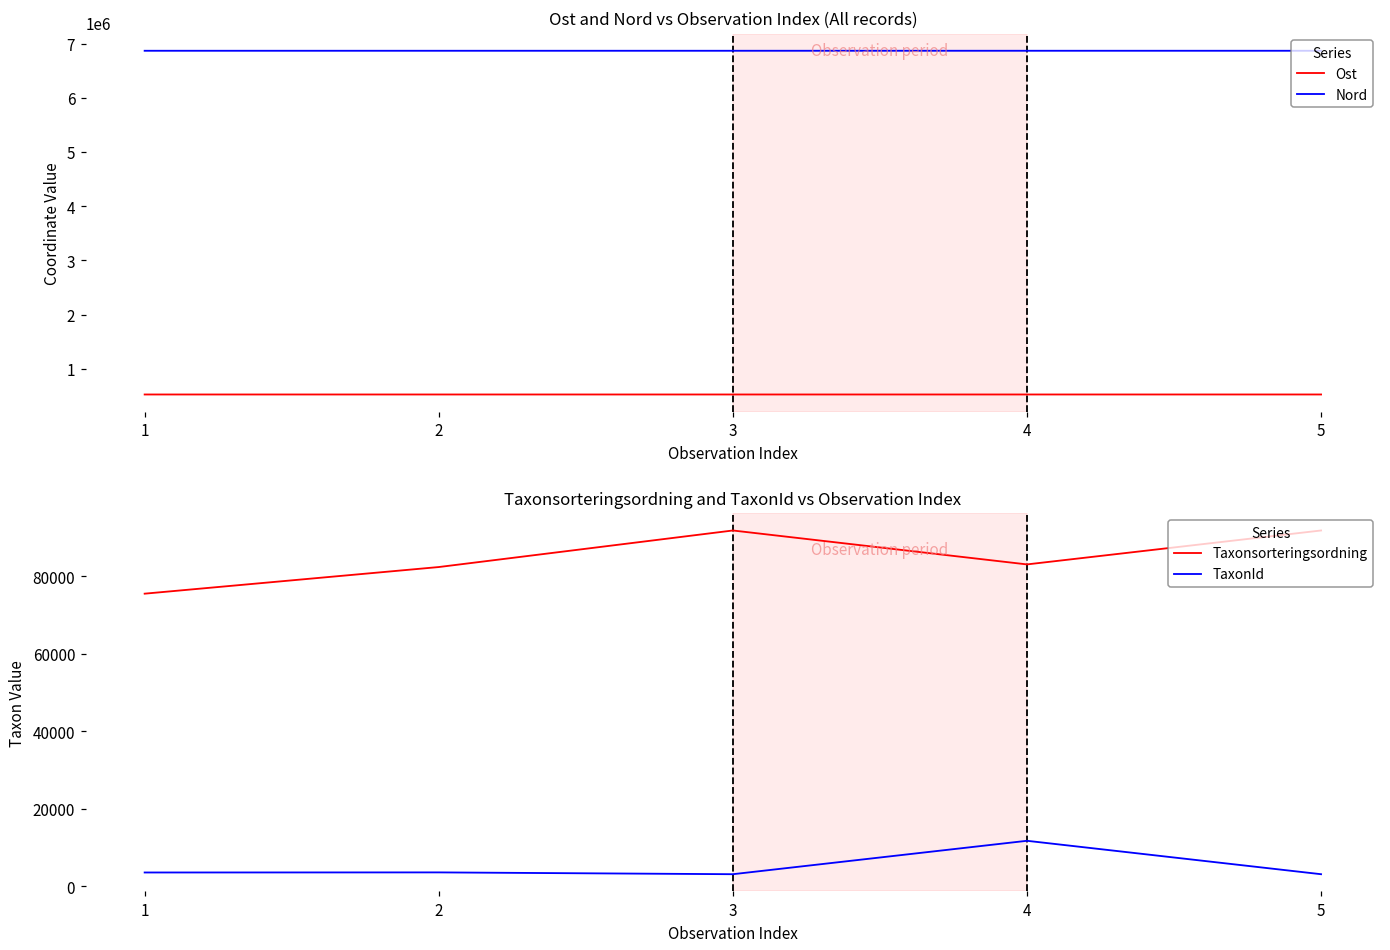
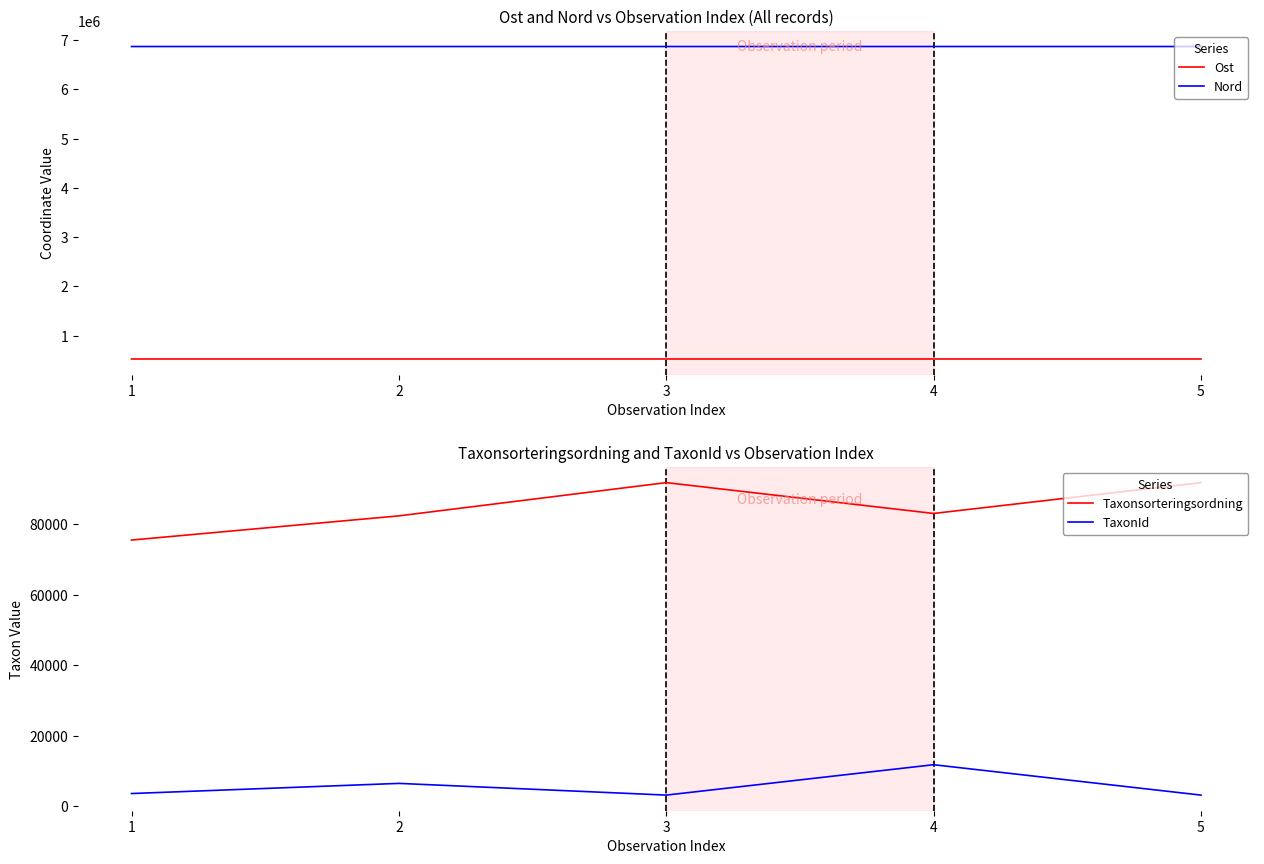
Taxonsorteringsordning and TaxonId vs Observation Index, TaxonId, 2: 4000 -> 6000
